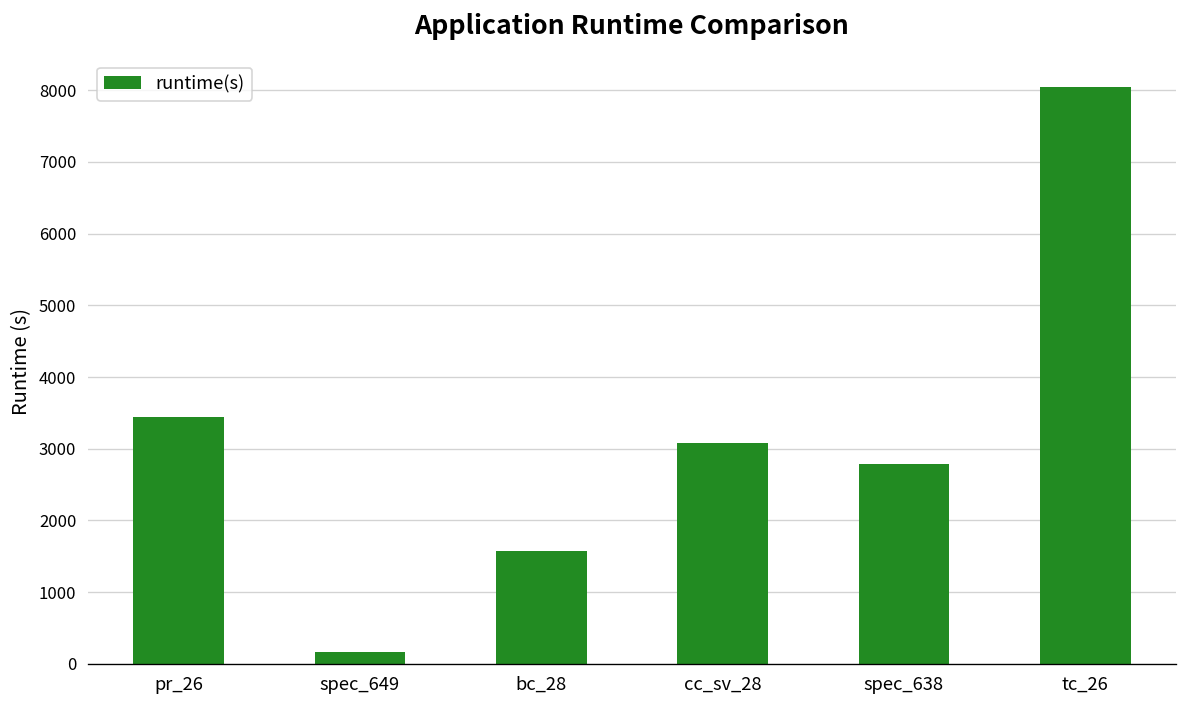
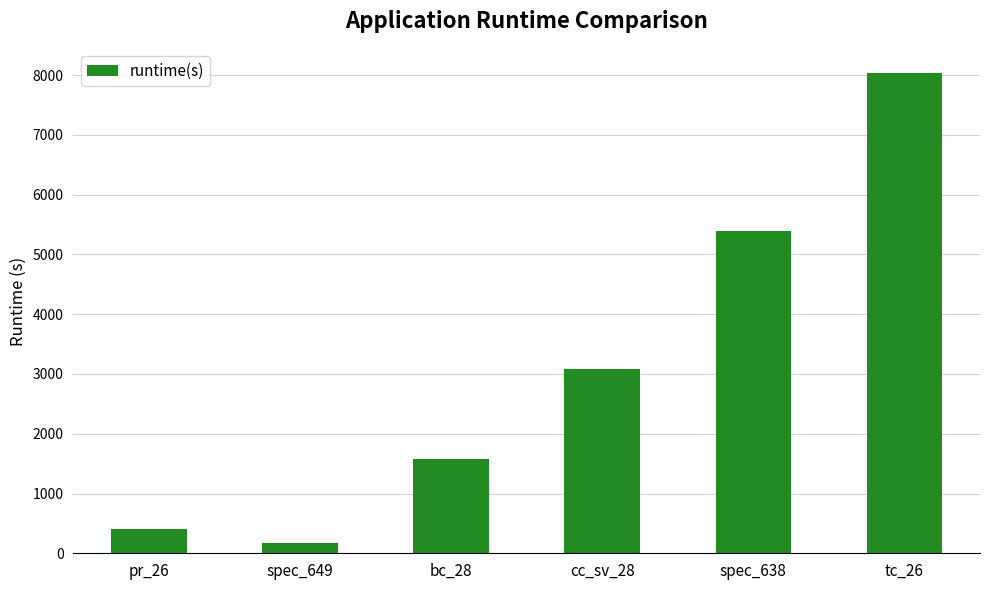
pr_26: 3400 -> 400
spec_638: 2800 -> 5400
